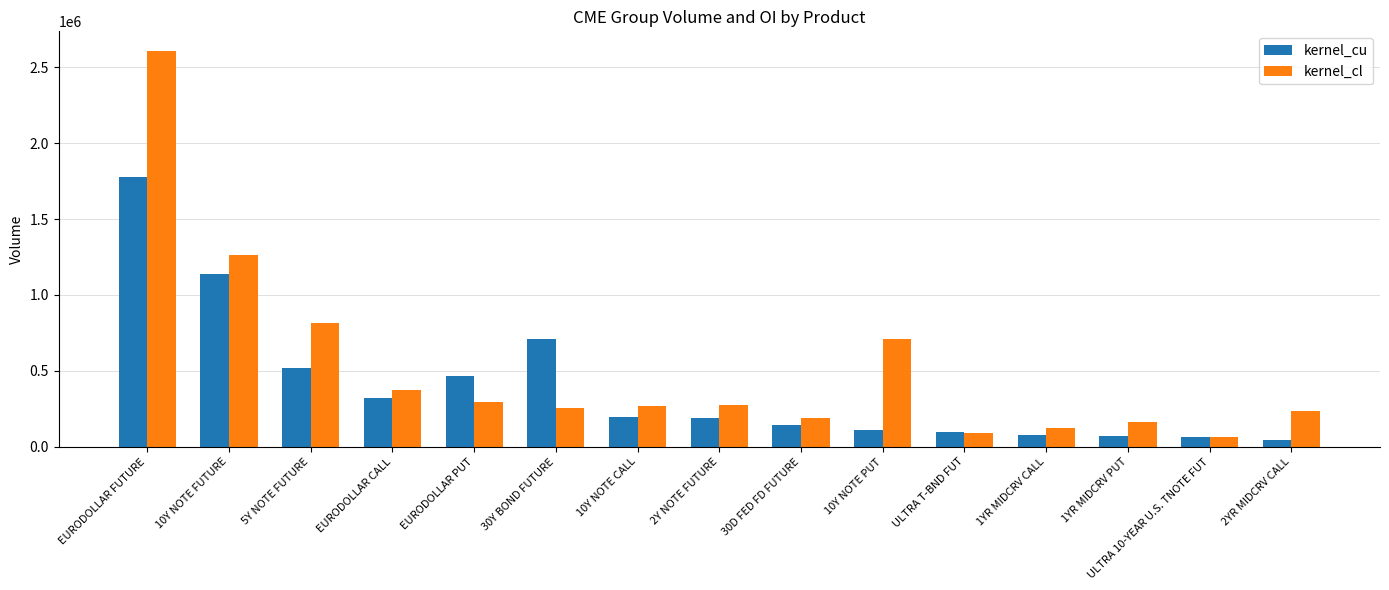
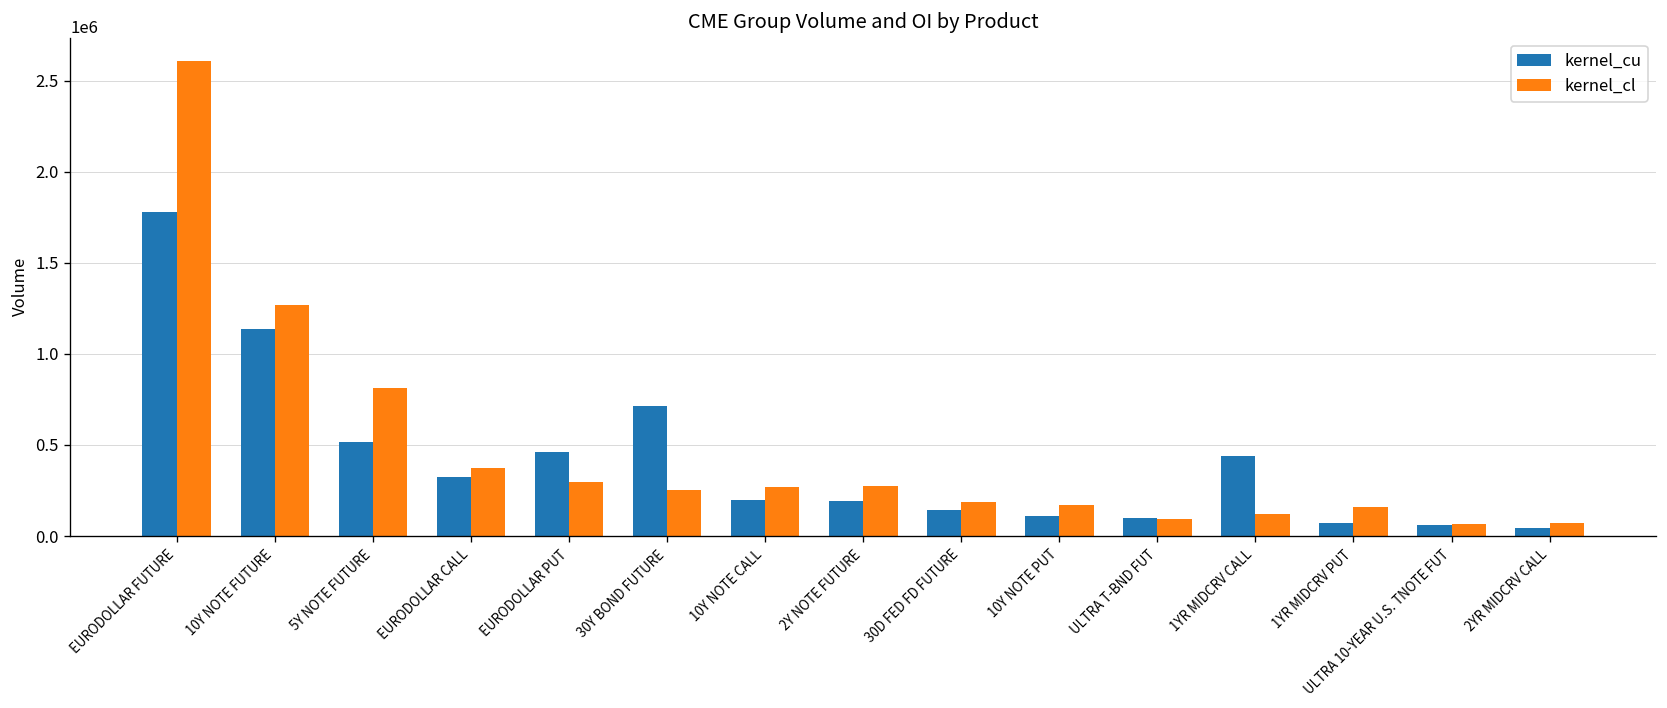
kernel_cl, 10Y NOTE PUT: 710000 -> 170000
kernel_cu, 1YR MIDCRV CALL: 80000 -> 440000
kernel_cl, 2YR MIDCRV CALL: 230000 -> 70000
